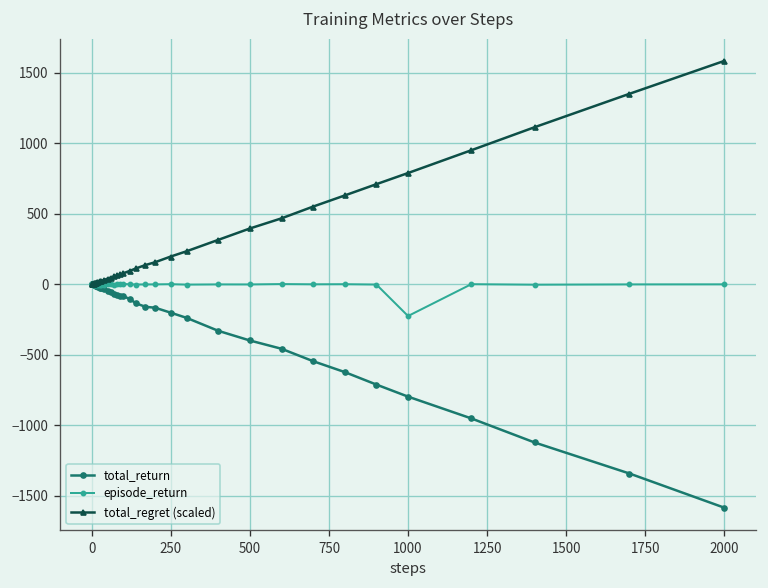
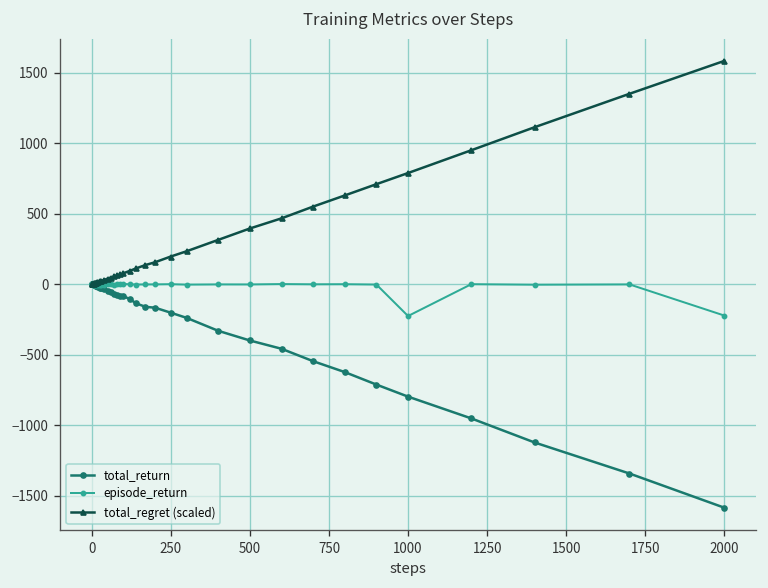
episode_return, 2000: 0 -> -220
